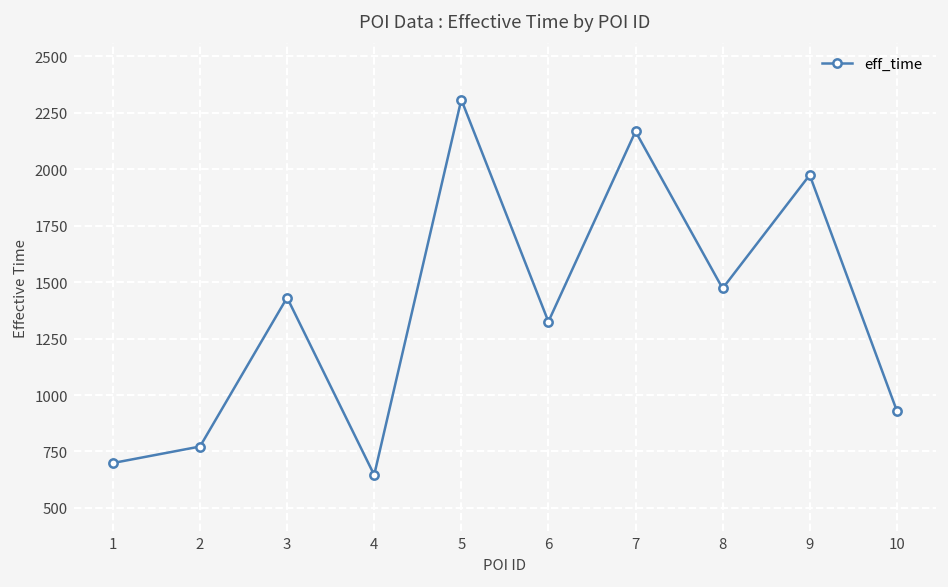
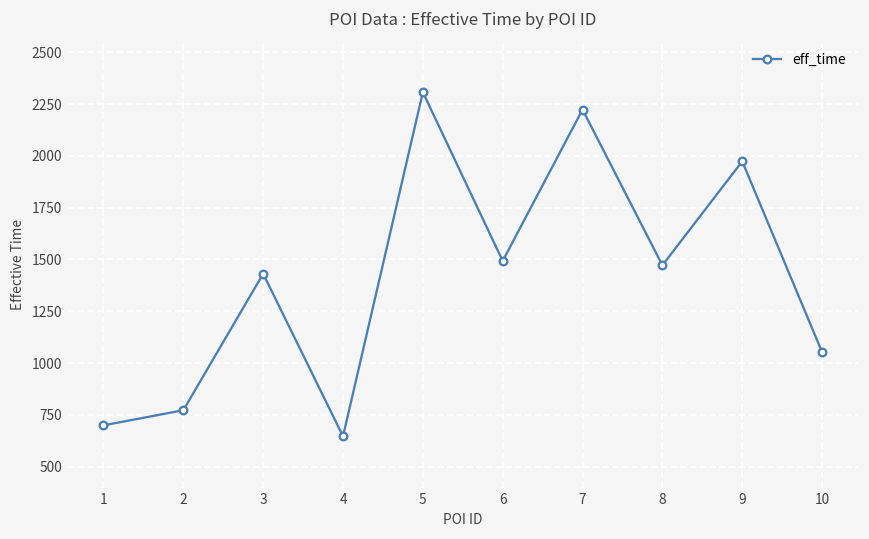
6: 1320 -> 1490
7: 2170 -> 2220
10: 930 -> 1050
